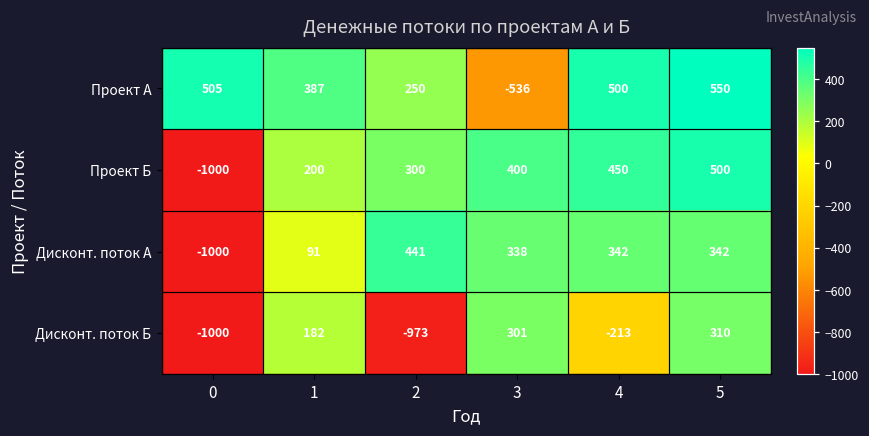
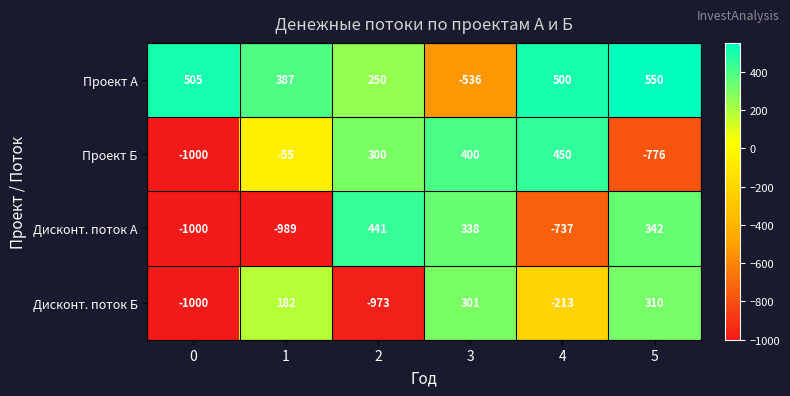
Проект Б, 1: 200 -> -55
Проект Б, 5: 500 -> -776
Дисконт. поток А, 1: 91 -> -989
Дисконт. поток А, 4: 342 -> -737
